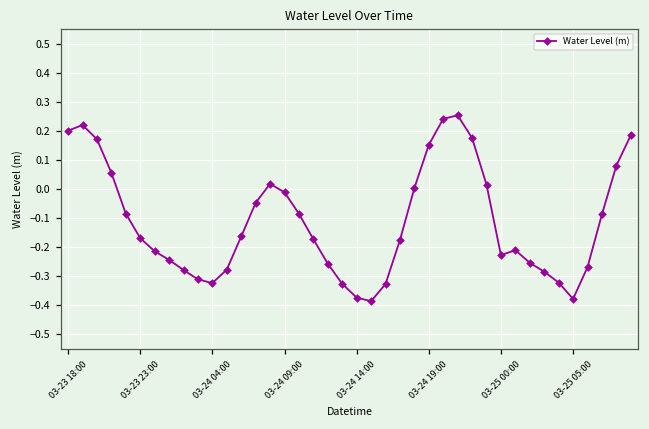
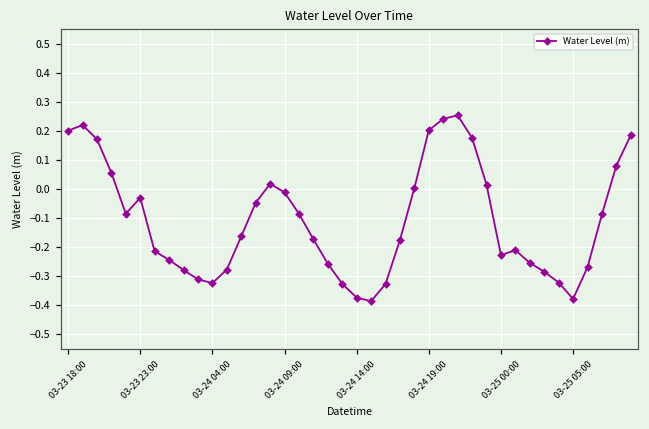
03-23 23:00: -0.17 -> -0.03
03-24 19:00: 0.15 -> 0.20
